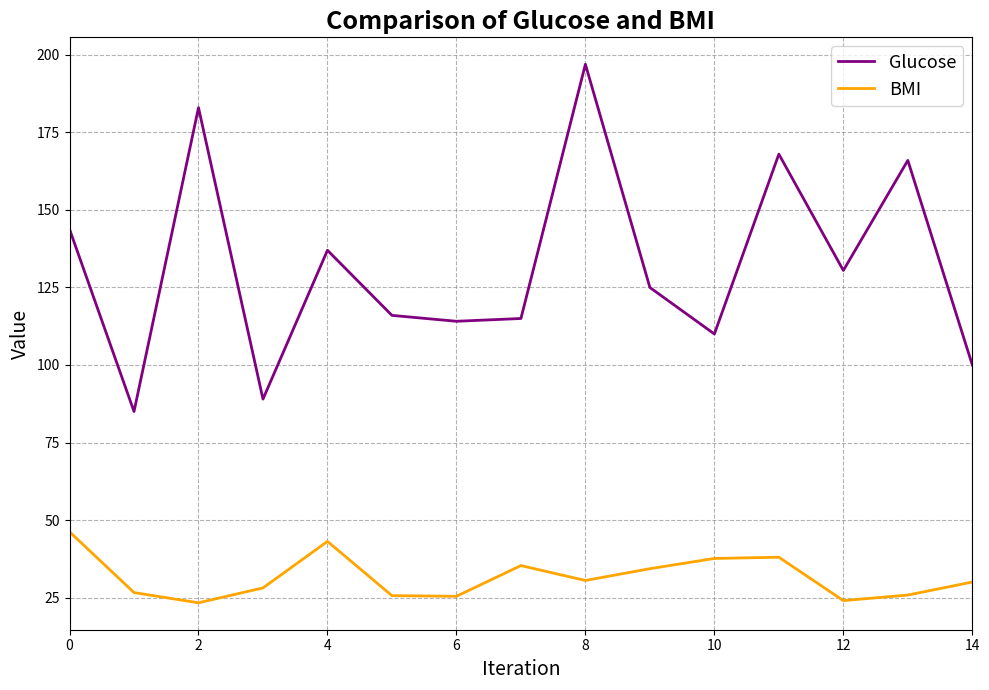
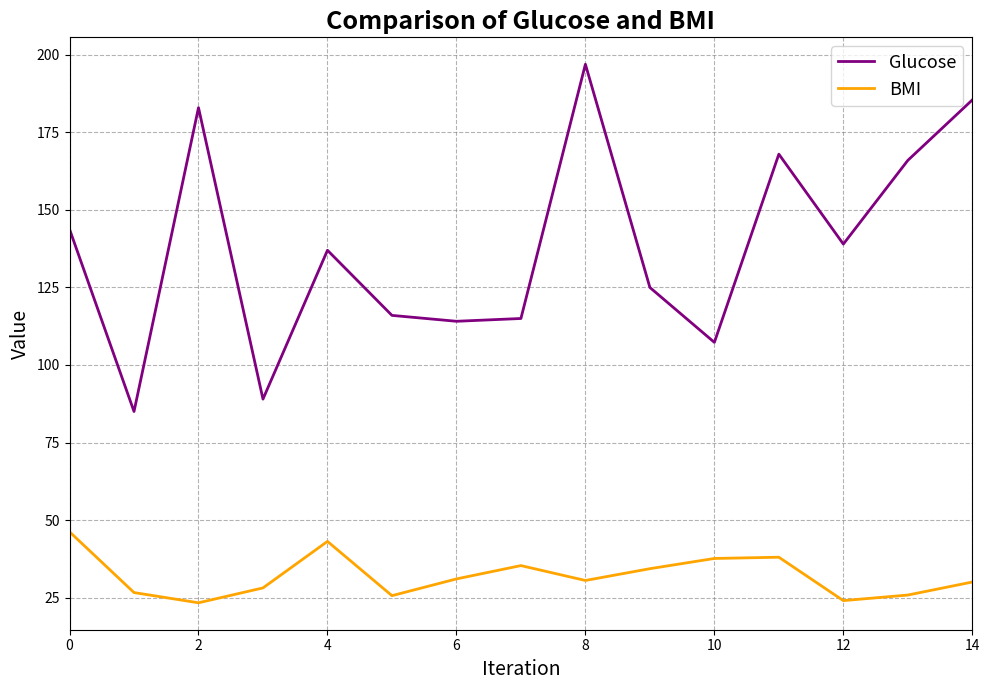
BMI, 6: 25 -> 31
Glucose, 10: 110 -> 107
Glucose, 12: 131 -> 139
Glucose, 14: 100 -> 186
